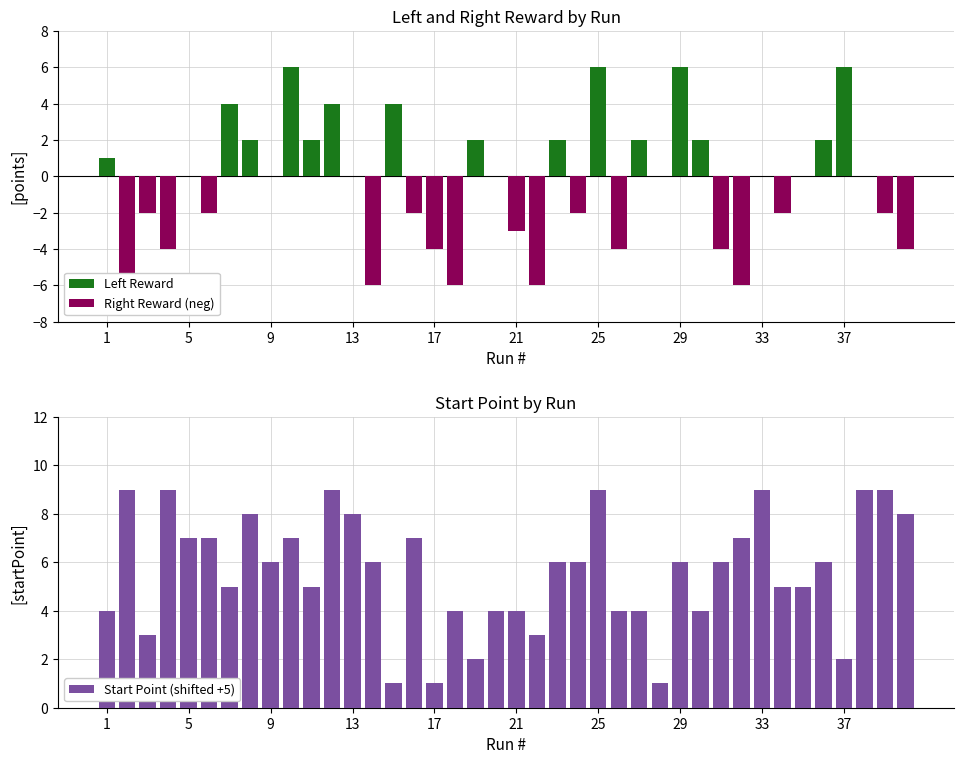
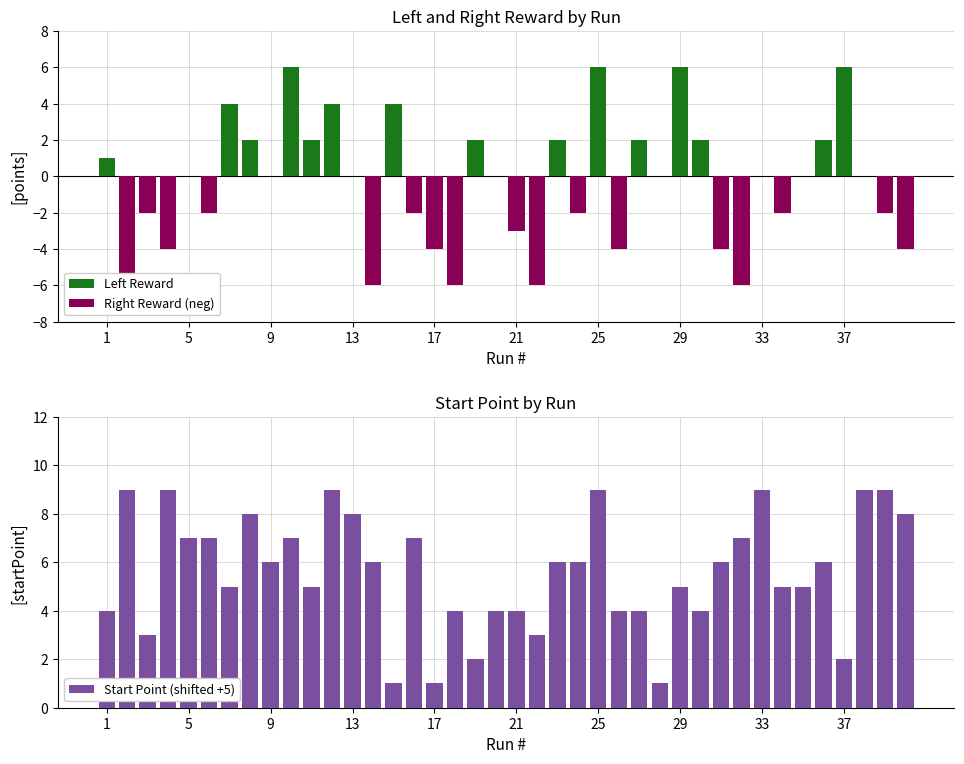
Start Point by Run, 29: 6.0 -> 5.0
